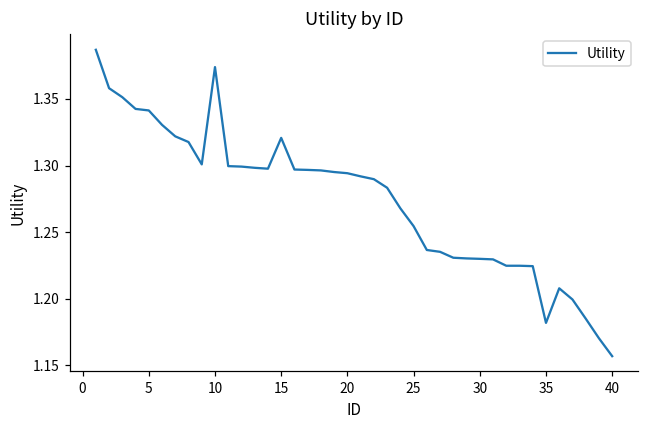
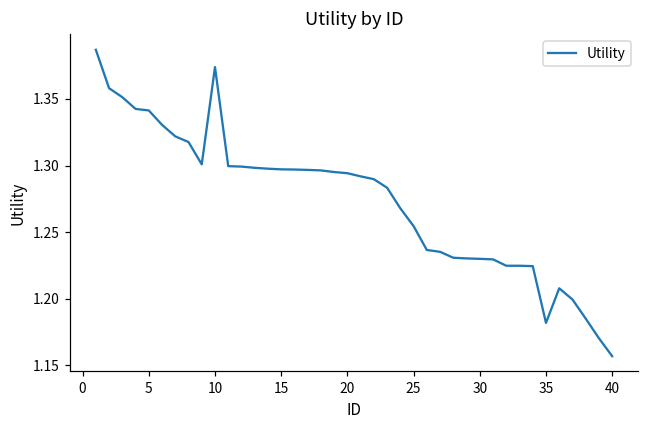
15: 1.321 -> 1.297
